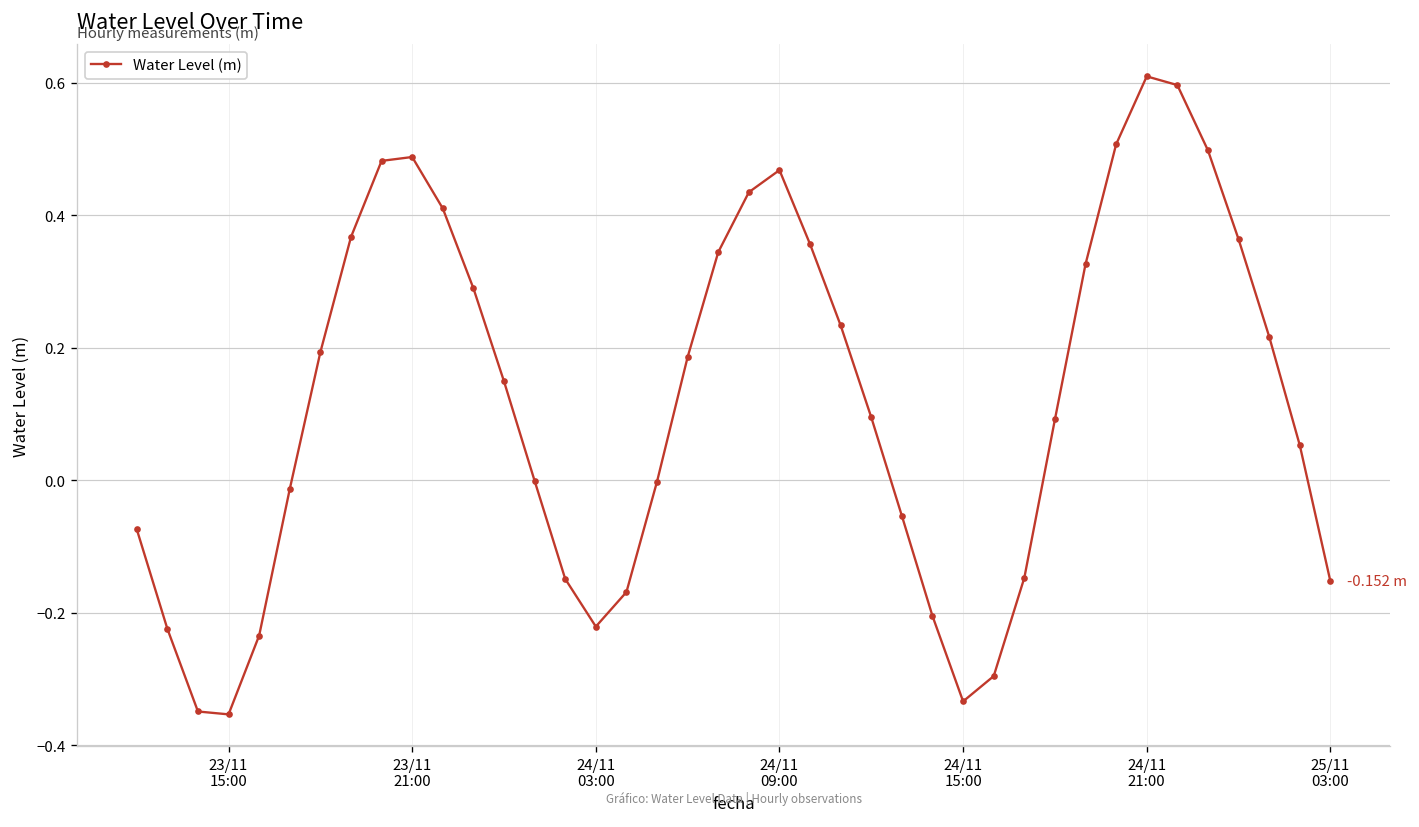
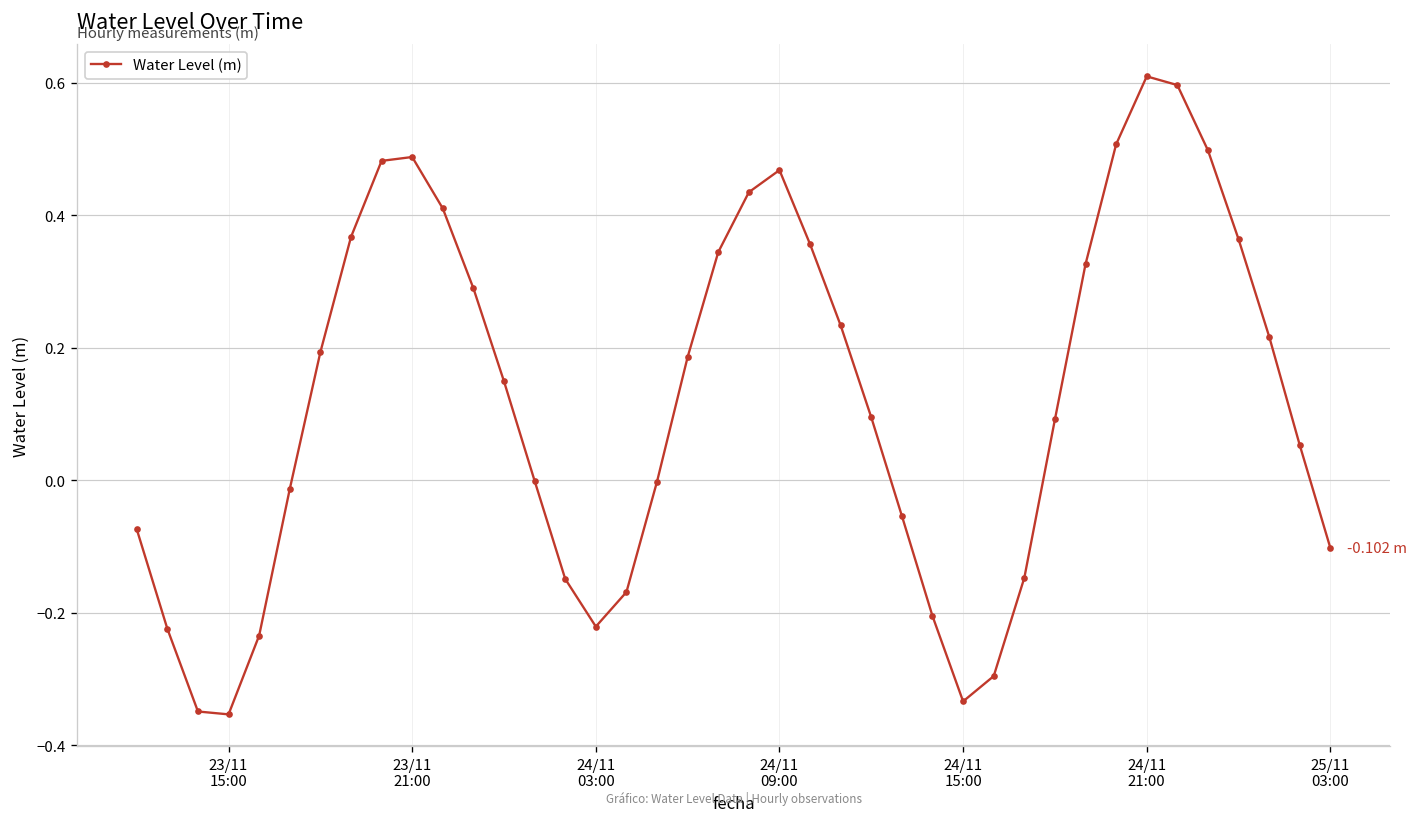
25/11 03:00: -0.152 -> -0.102
